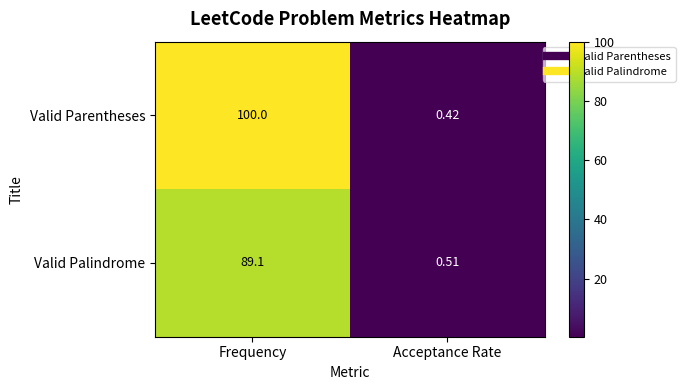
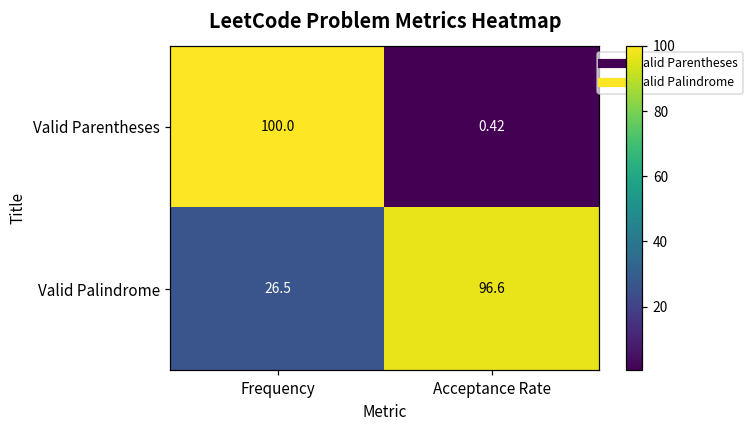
Valid Palindrome, Frequency: 89.1 -> 26.5
Valid Palindrome, Acceptance Rate: 0.51 -> 96.6
